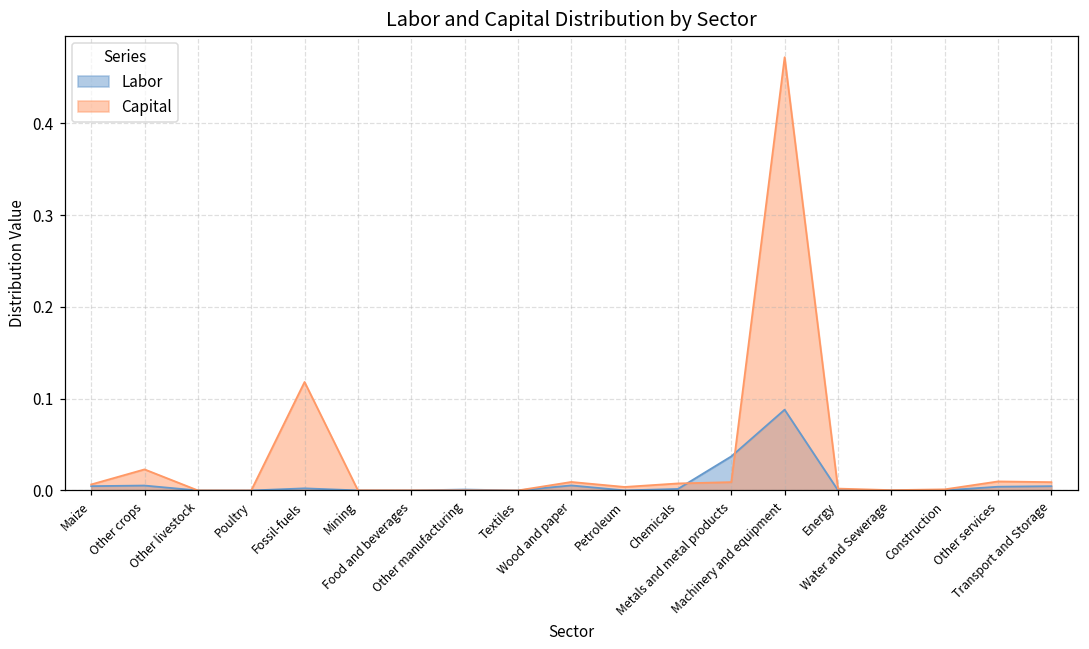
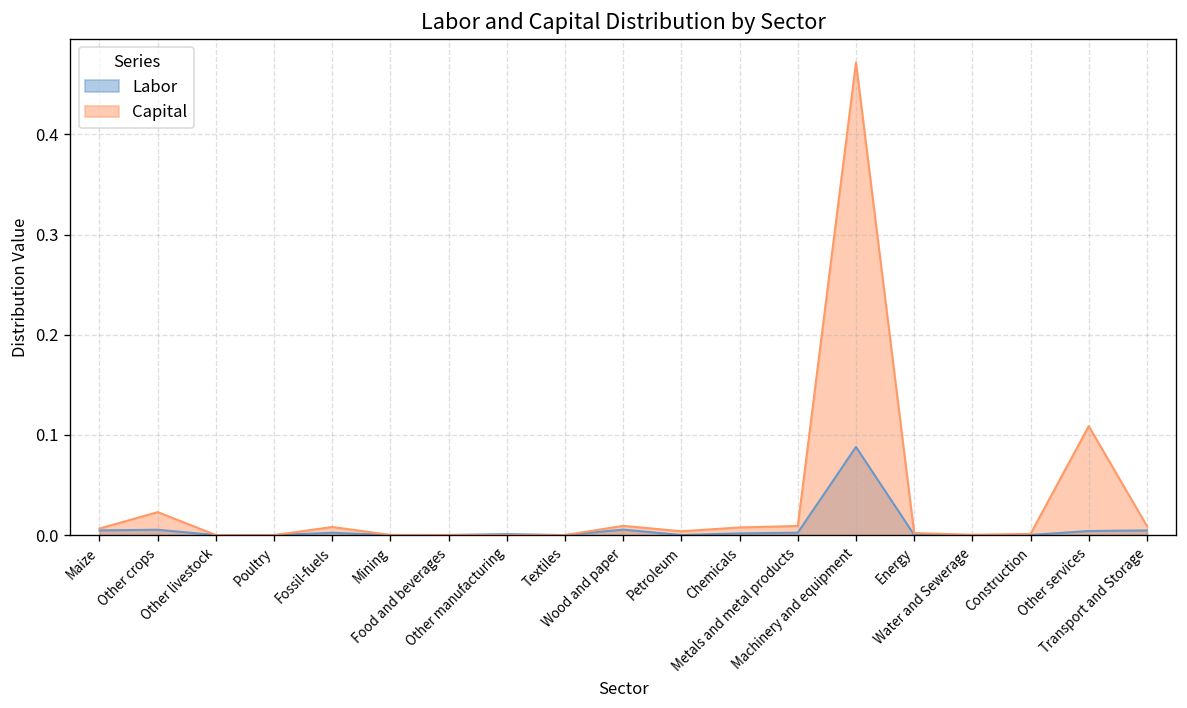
Capital, Fossil-fuels: 0.12 -> 0.01
Labor, Metals and metal products: 0.04 -> 0.00
Capital, Other services: 0.01 -> 0.11
